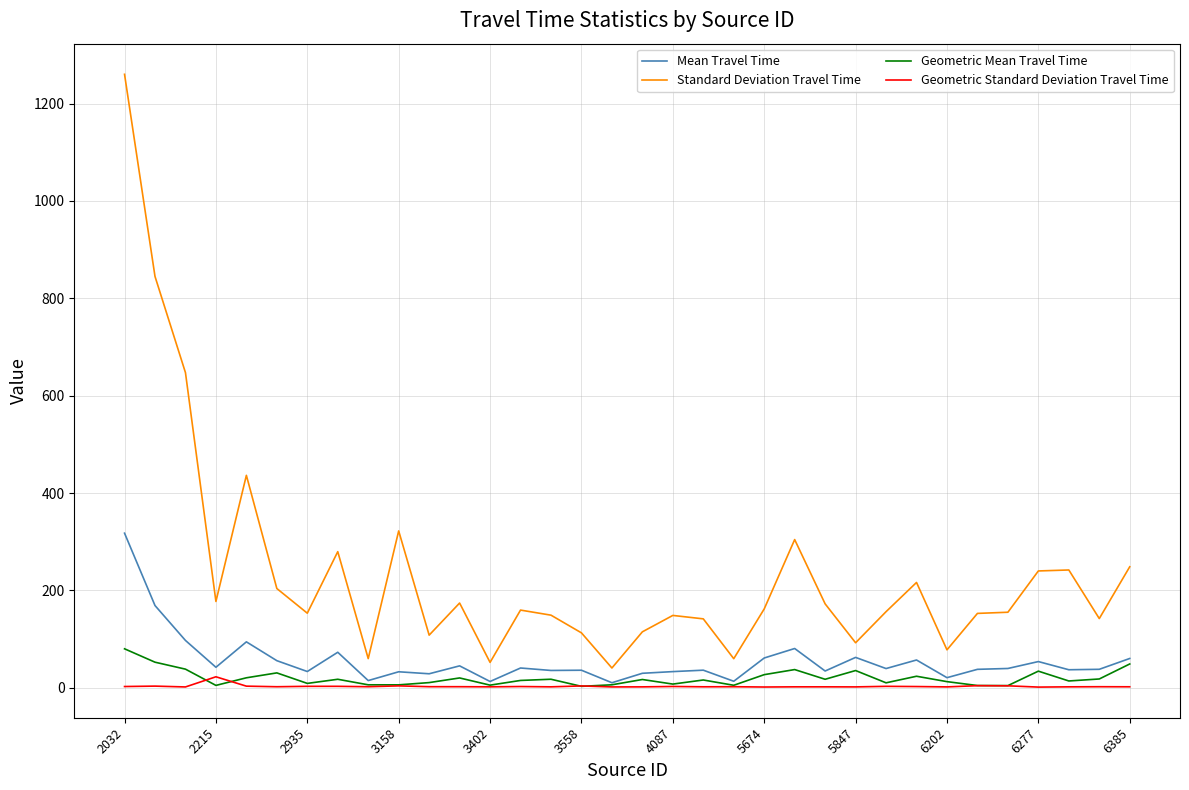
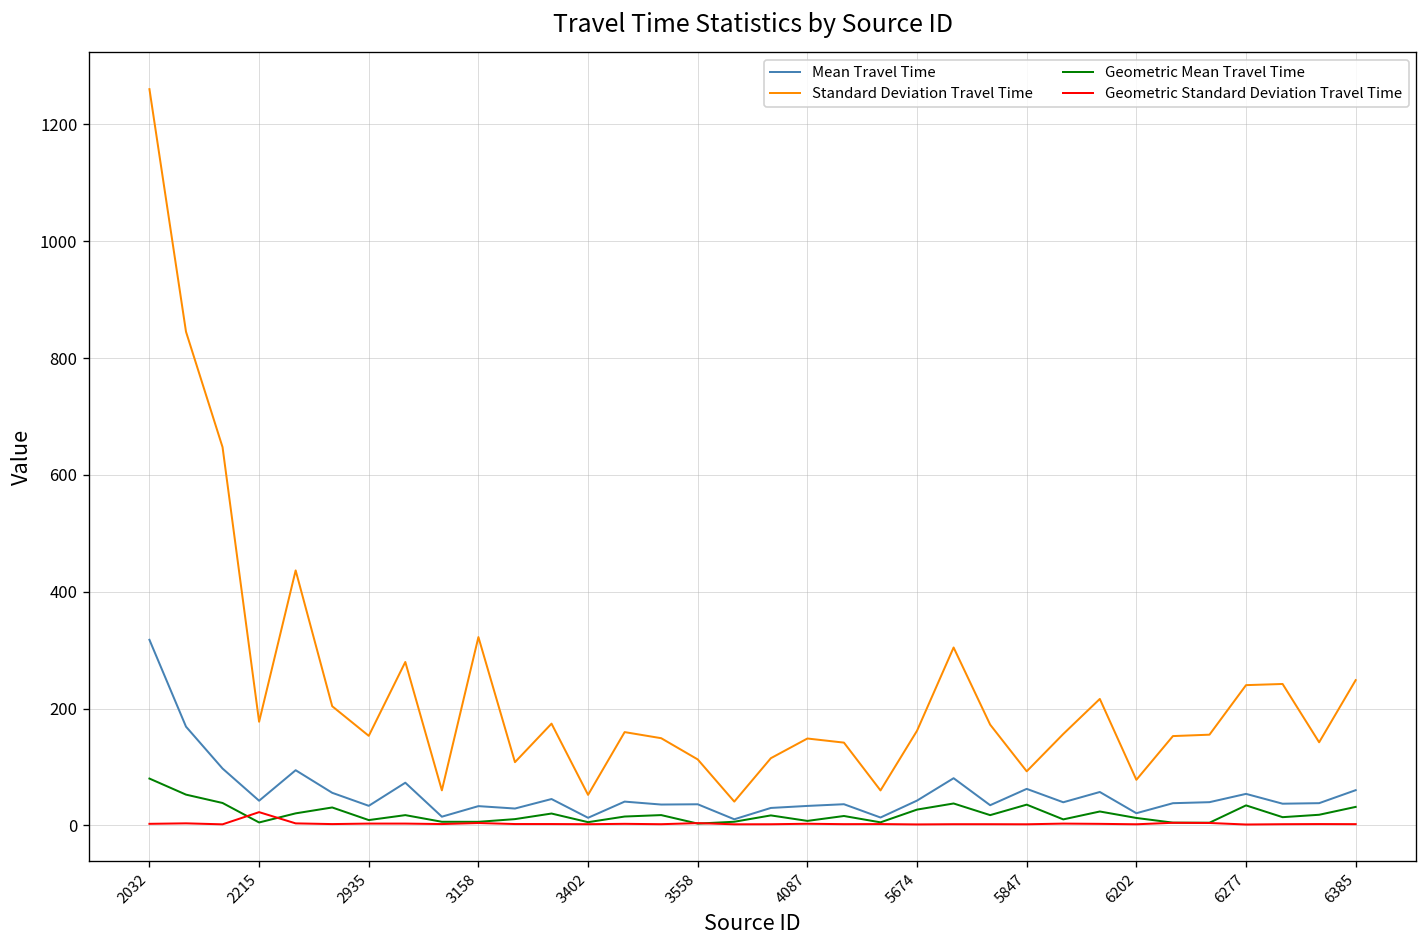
Mean Travel Time, 5674: 60 -> 40
Geometric Mean Travel Time, 6385: 50 -> 30
